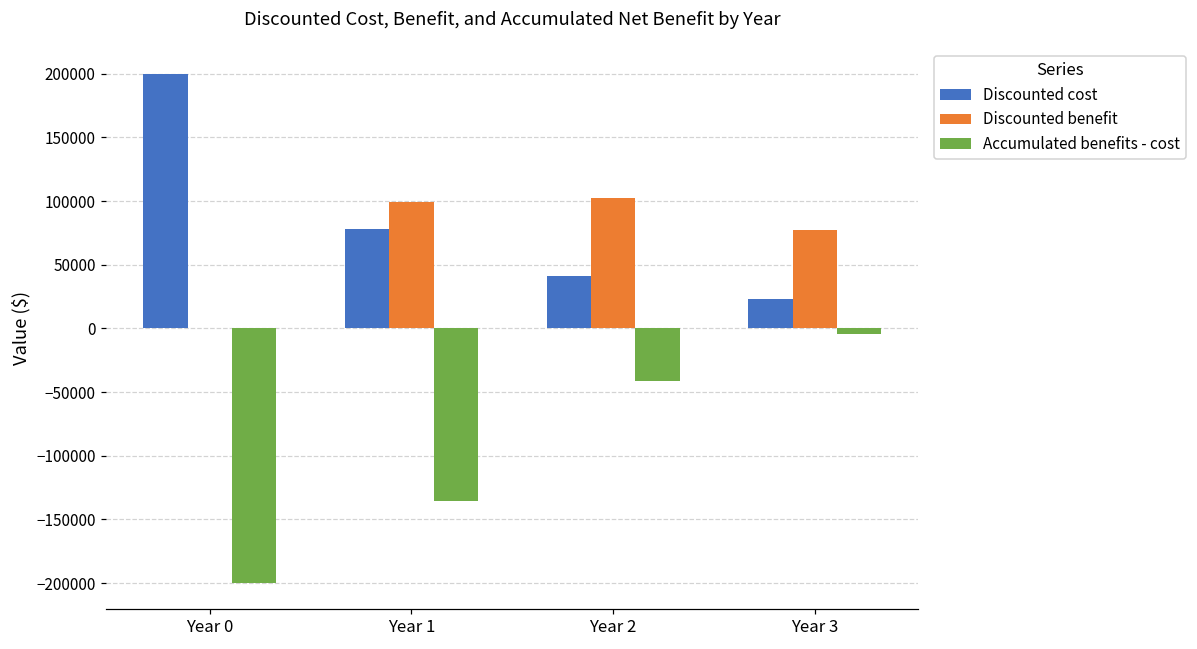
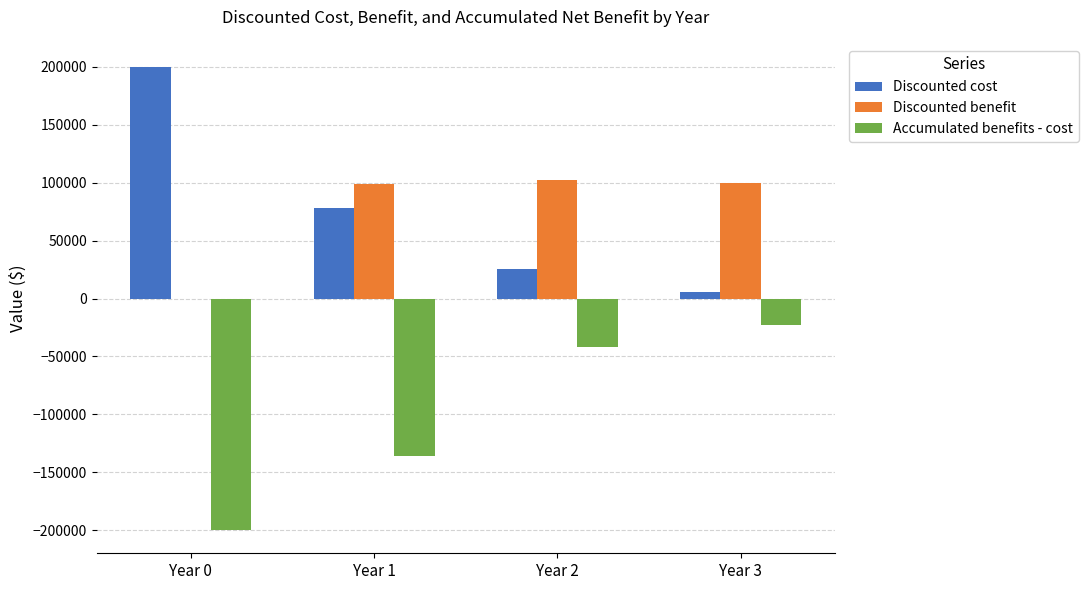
Discounted cost, Year 2: 41000 -> 25000
Discounted cost, Year 3: 23000 -> 6000
Discounted benefit, Year 3: 77000 -> 99000
Accumulated benefits - cost, Year 3: -5000 -> -23000
